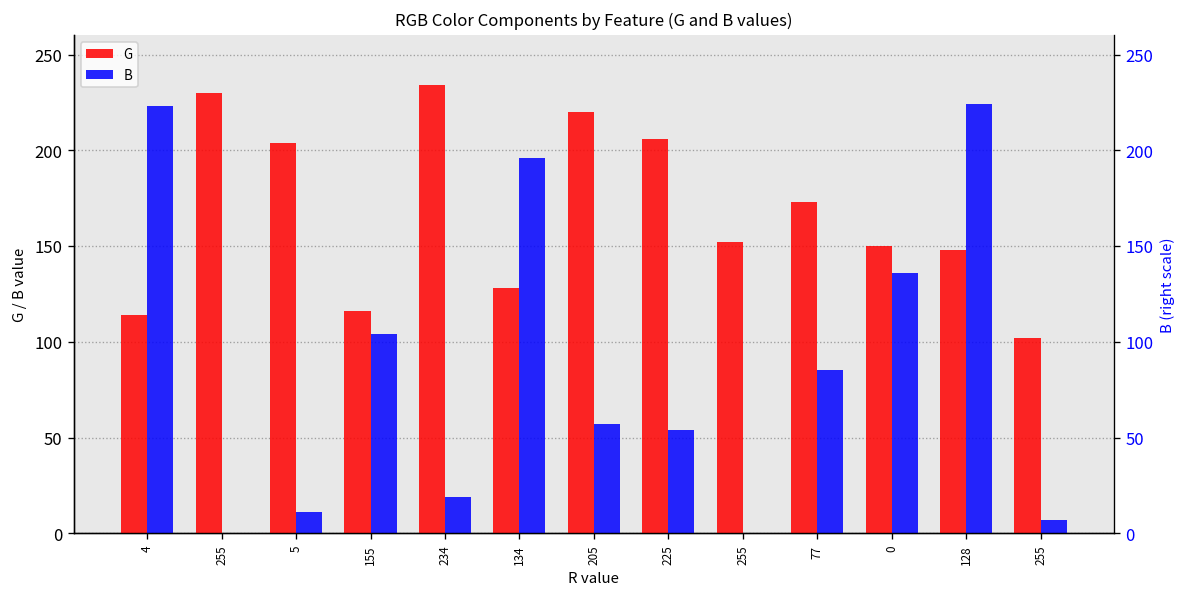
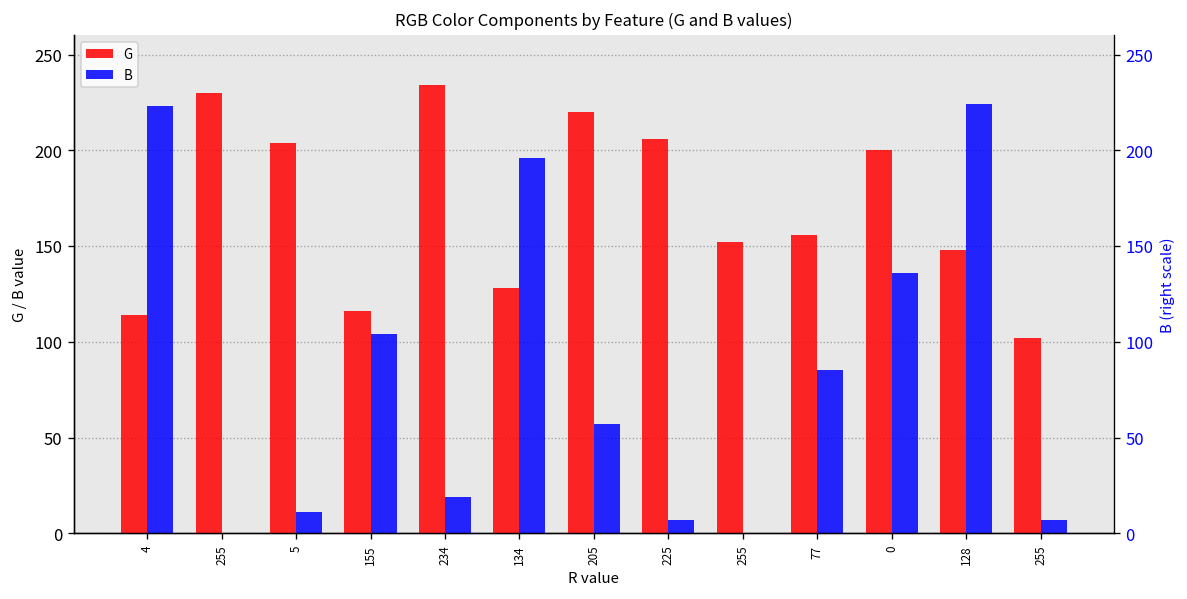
B, 225: 54 -> 7
G, 77: 173 -> 156
G, 0: 150 -> 200
